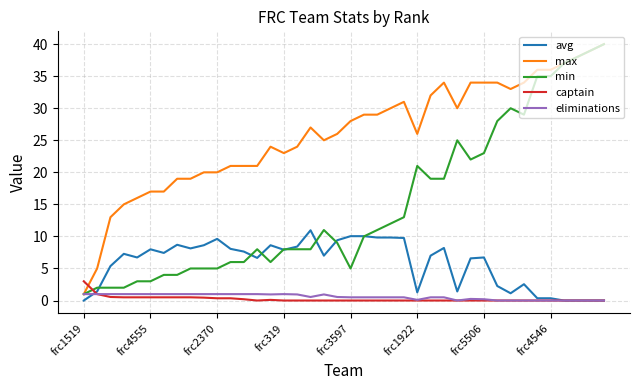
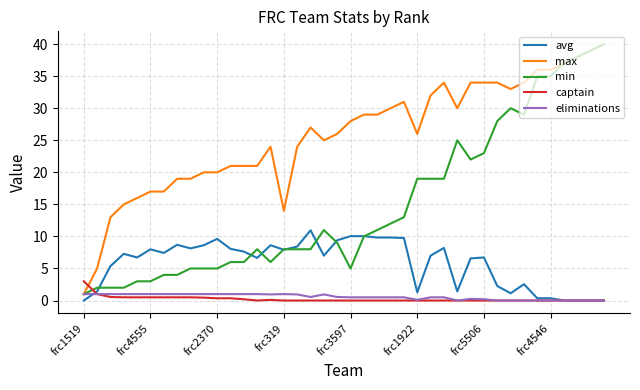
max, frc319: 23 -> 14
min, frc1922: 21 -> 19
